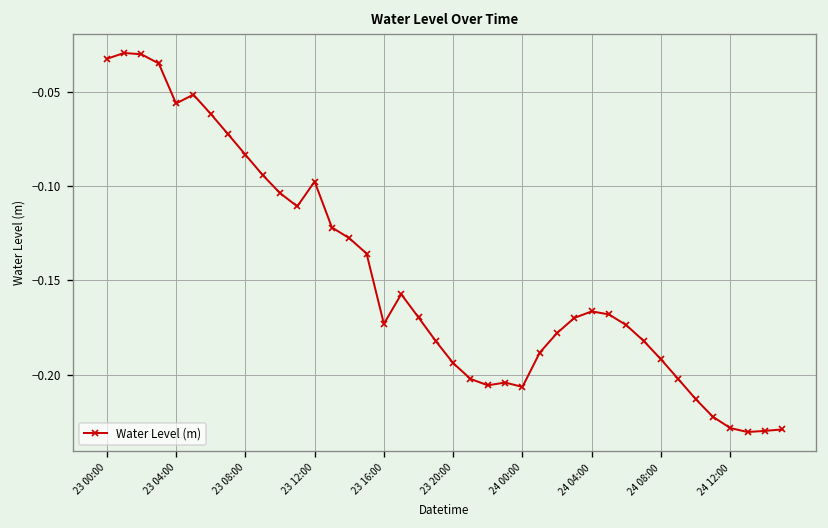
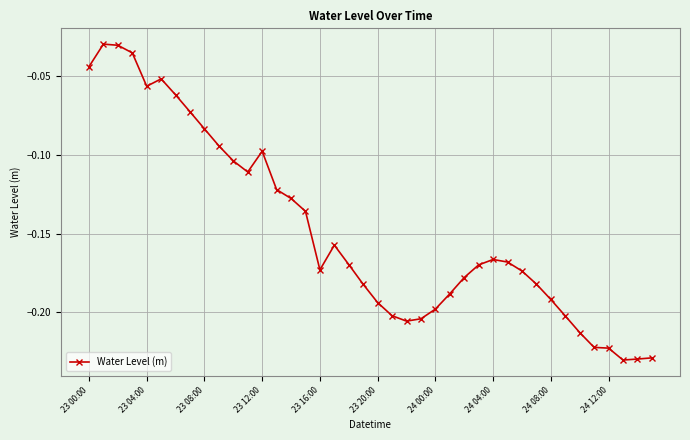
23 00:00: -0.033 -> -0.044
24 00:00: -0.206 -> -0.198
24 12:00: -0.228 -> -0.223
